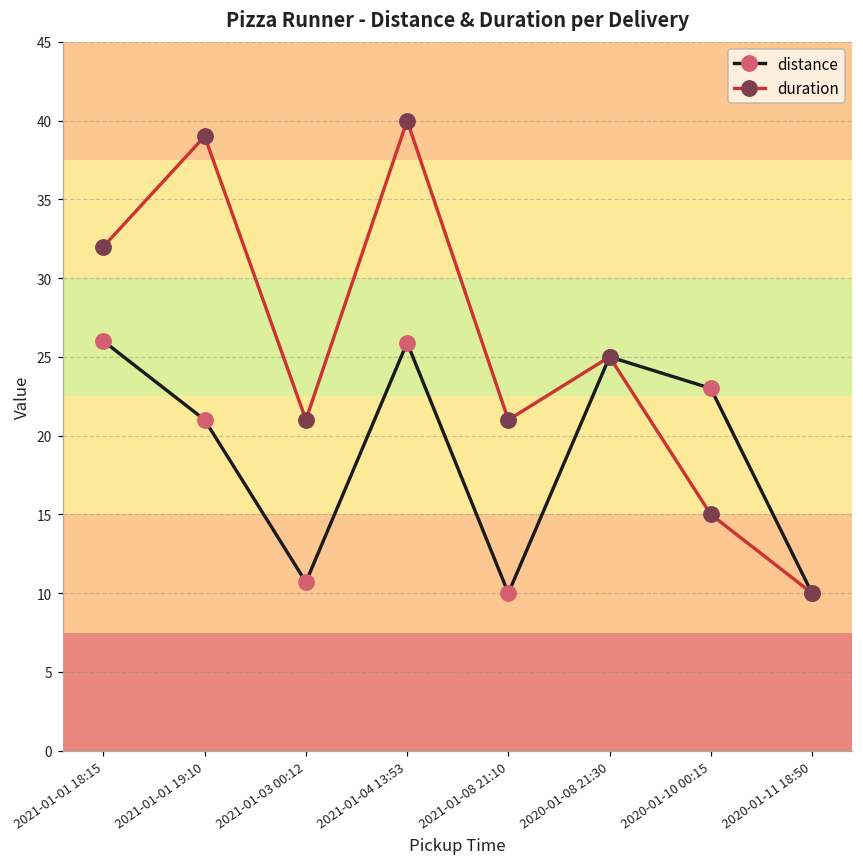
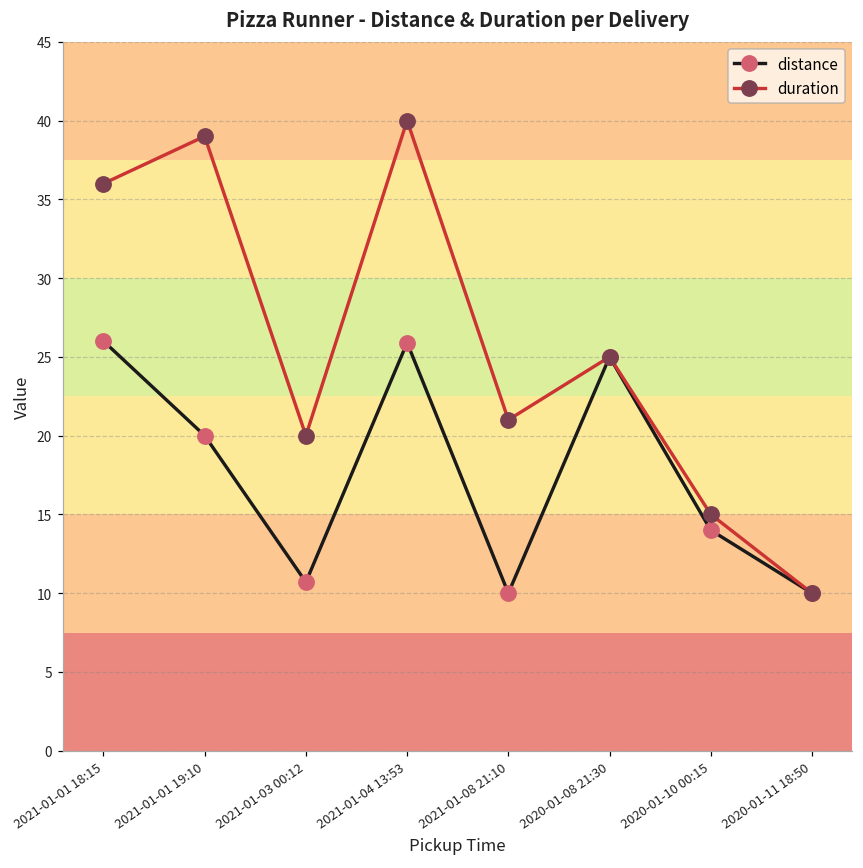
duration, 2021-01-01 18:15: 32 -> 36
distance, 2021-01-01 19:10: 21 -> 20
duration, 2021-01-03 00:12: 21 -> 20
distance, 2020-01-10 00:15: 23 -> 14
